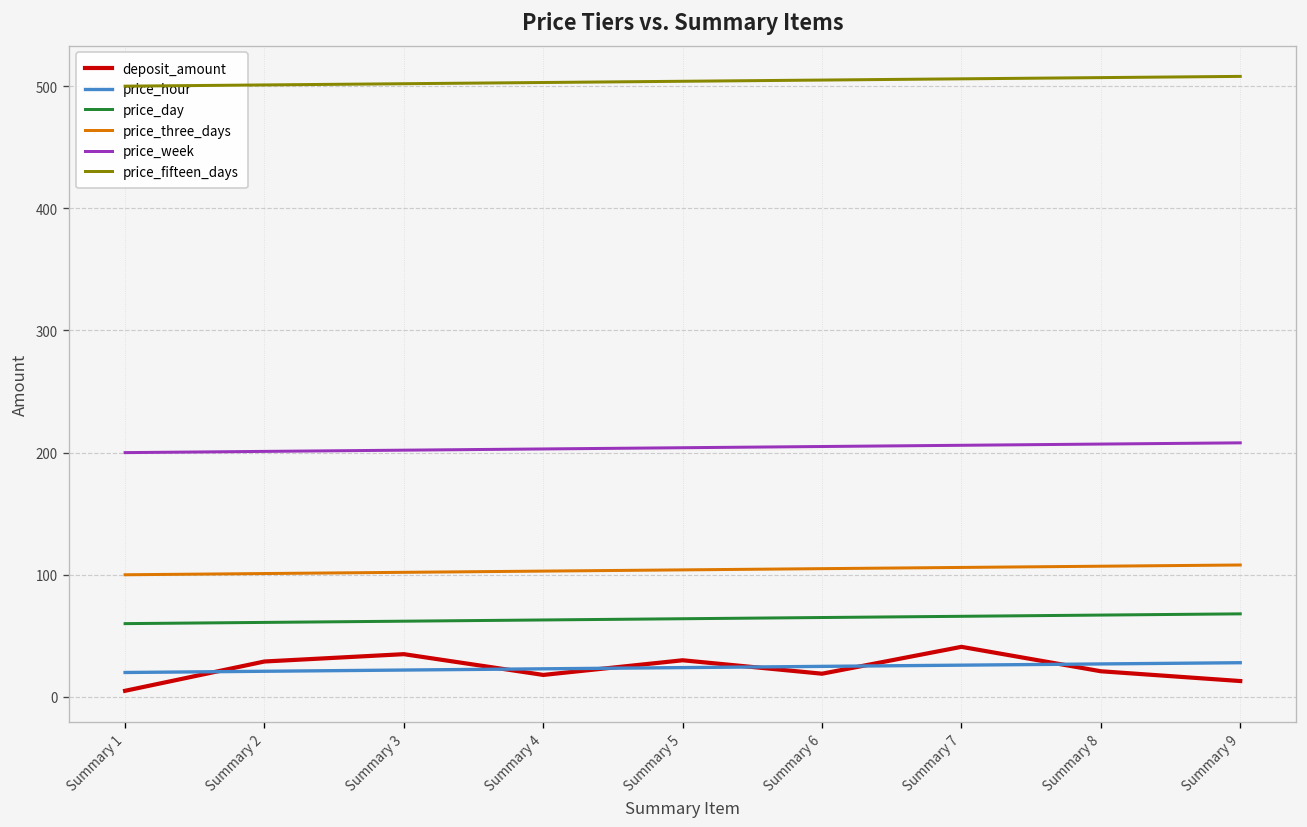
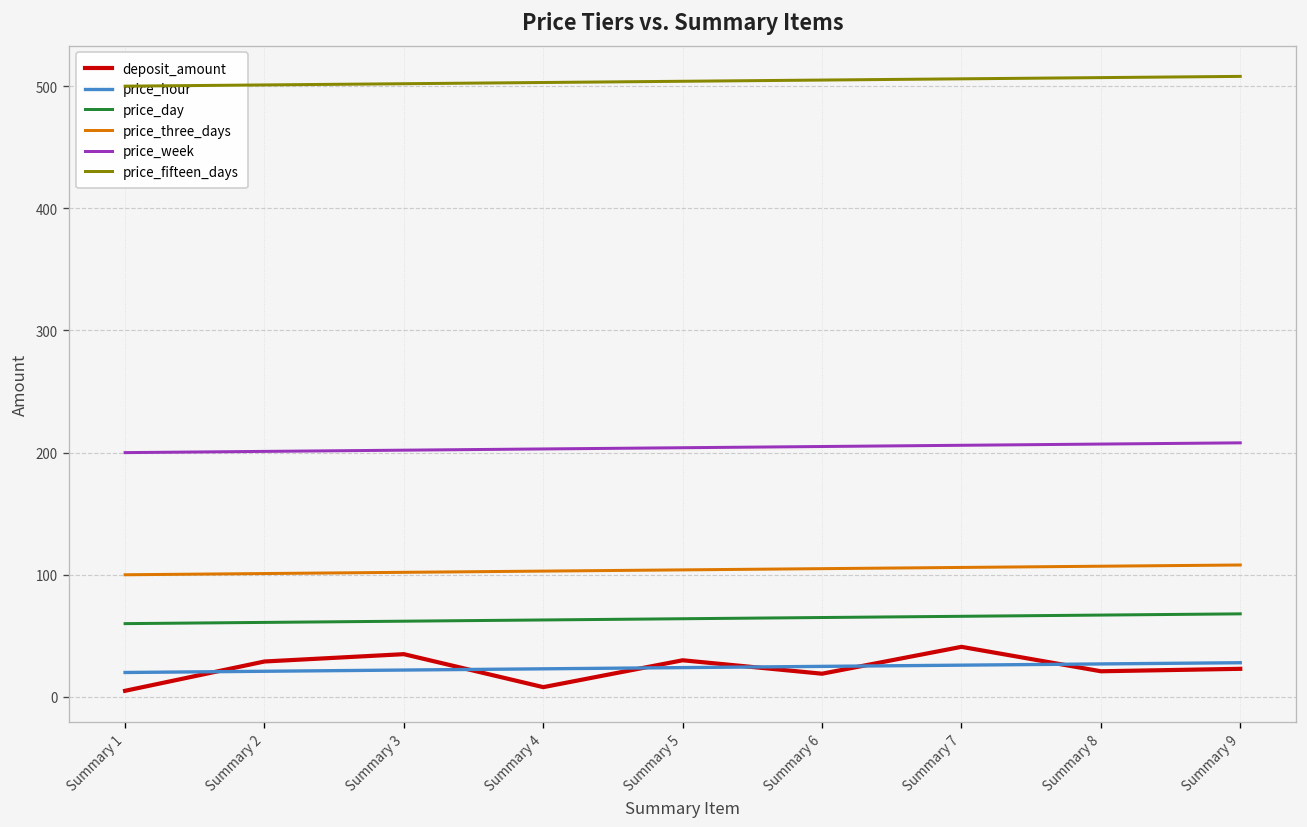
deposit_amount, Summary 4: 18 -> 8
deposit_amount, Summary 9: 13 -> 23
